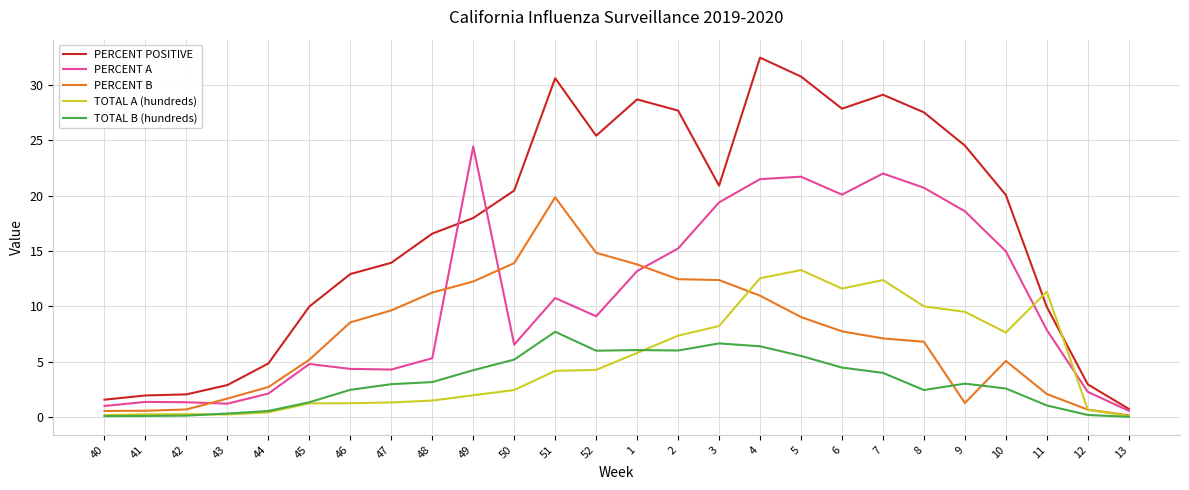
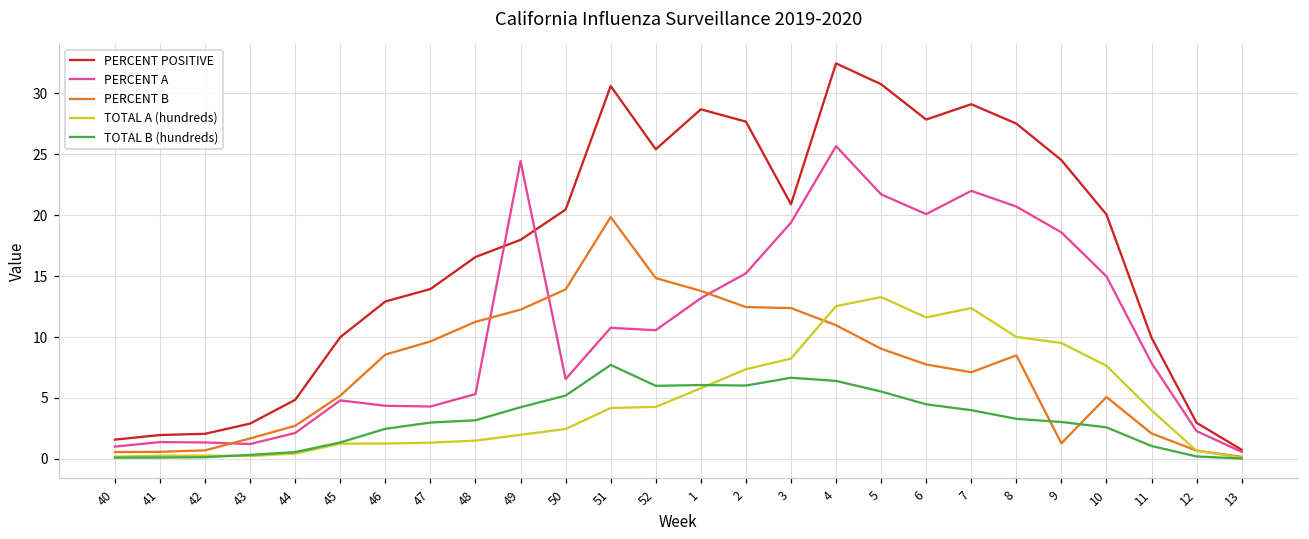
PERCENT A, 52: 9.1 -> 10.6
PERCENT A, 4: 21.5 -> 25.7
PERCENT B, 8: 6.8 -> 8.5
TOTAL B (hundreds), 8: 2.5 -> 3.3
TOTAL A (hundreds), 11: 11.3 -> 4.0
